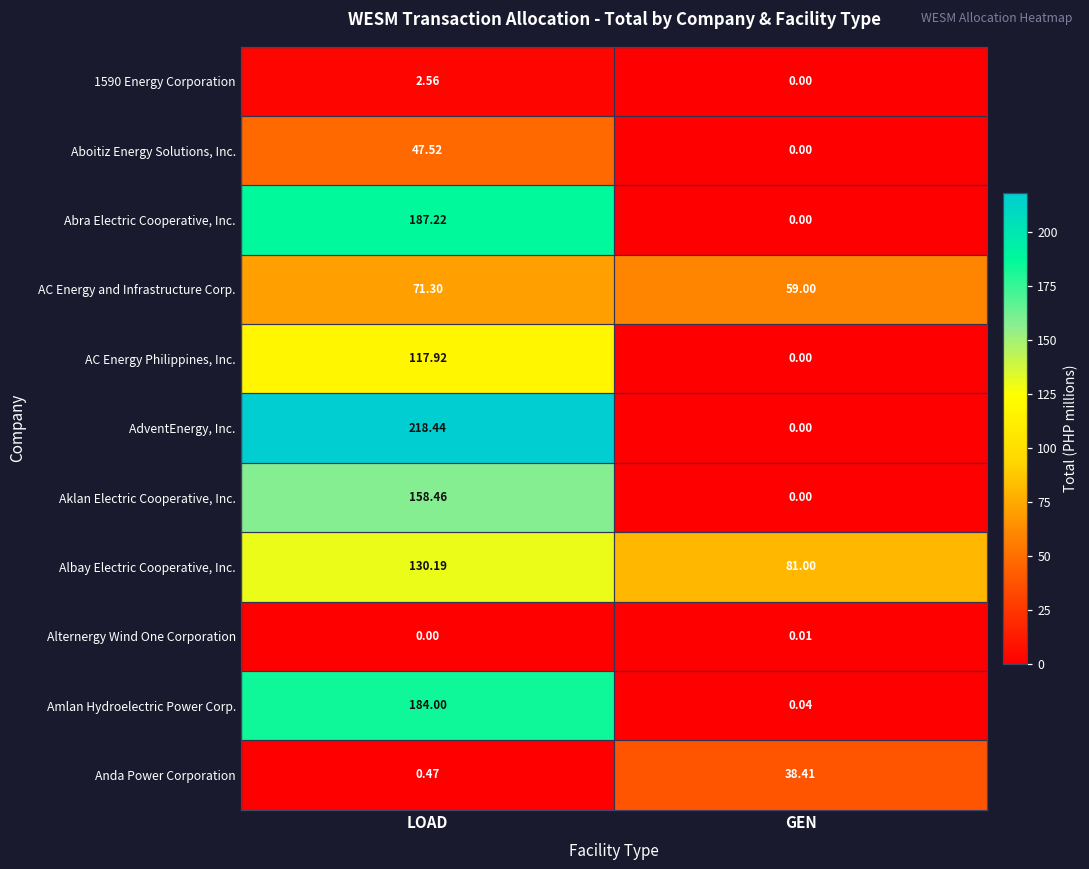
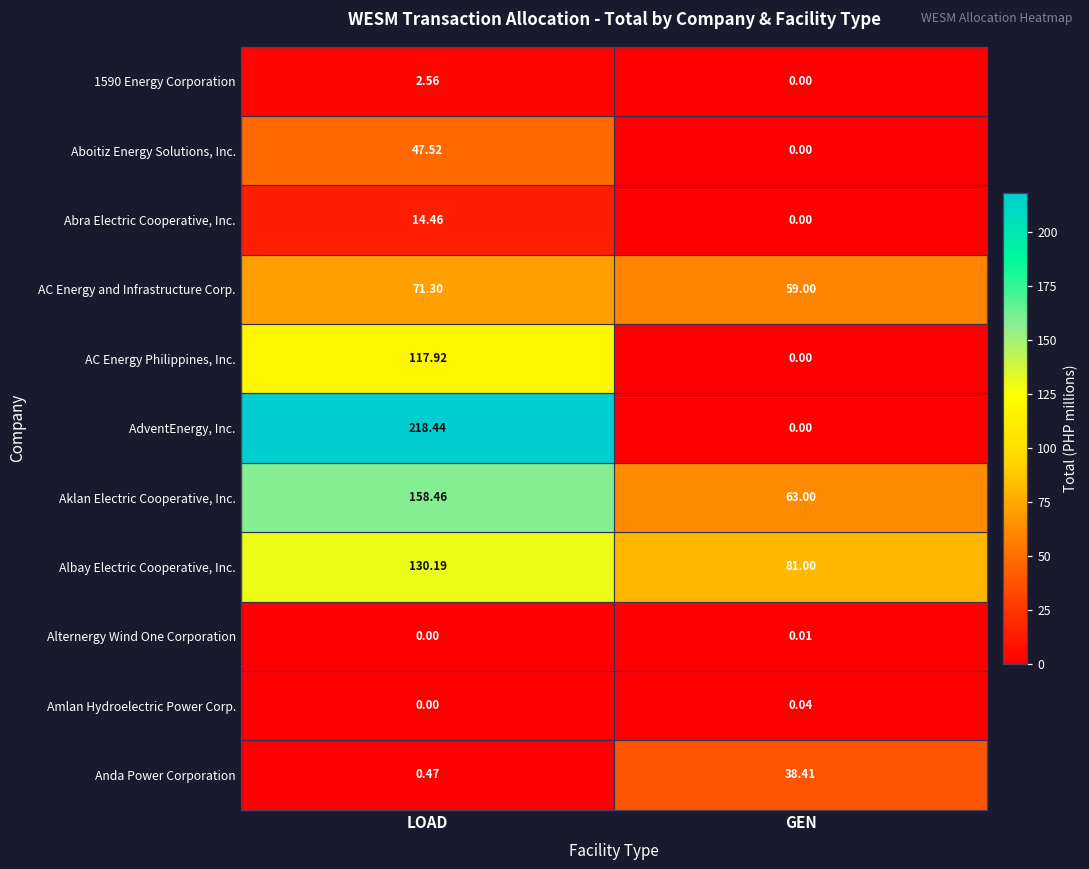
Abra Electric Cooperative, Inc., LOAD: 187.22 -> 14.46
Aklan Electric Cooperative, Inc., GEN: 0.00 -> 63.00
Amlan Hydroelectric Power Corp., LOAD: 184.00 -> 0.00
